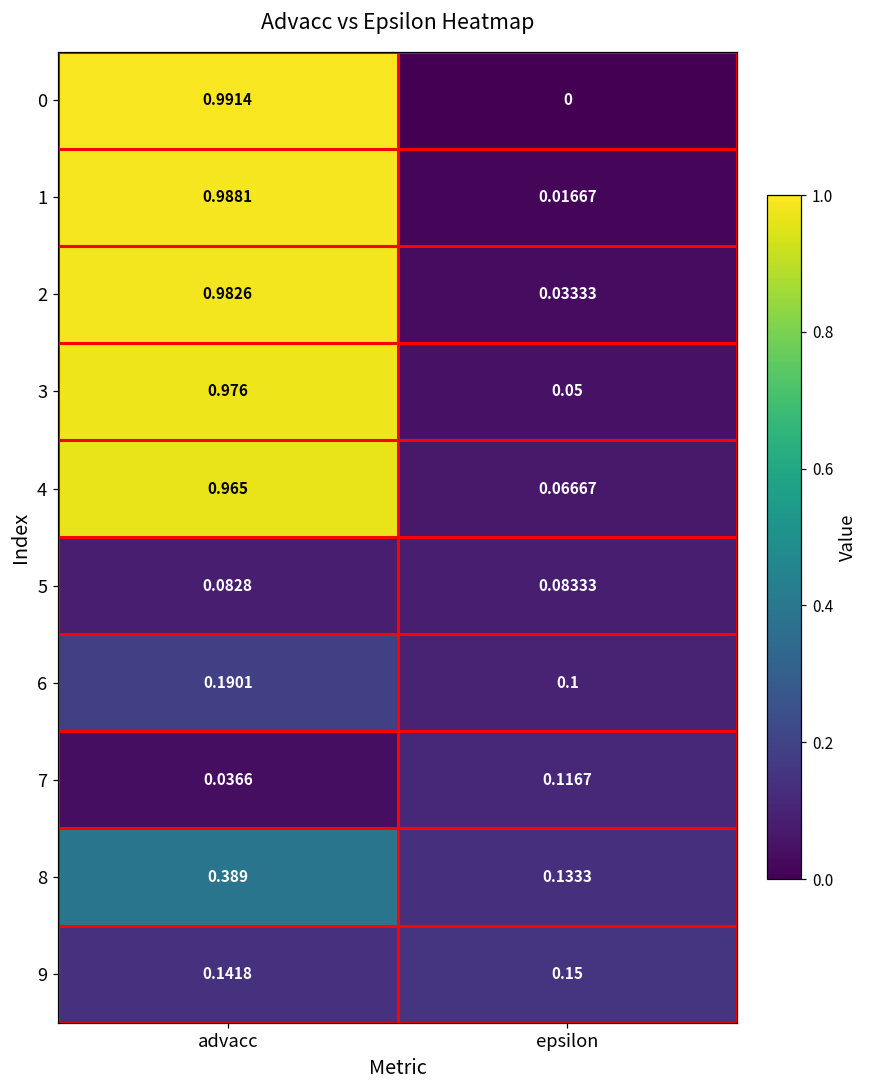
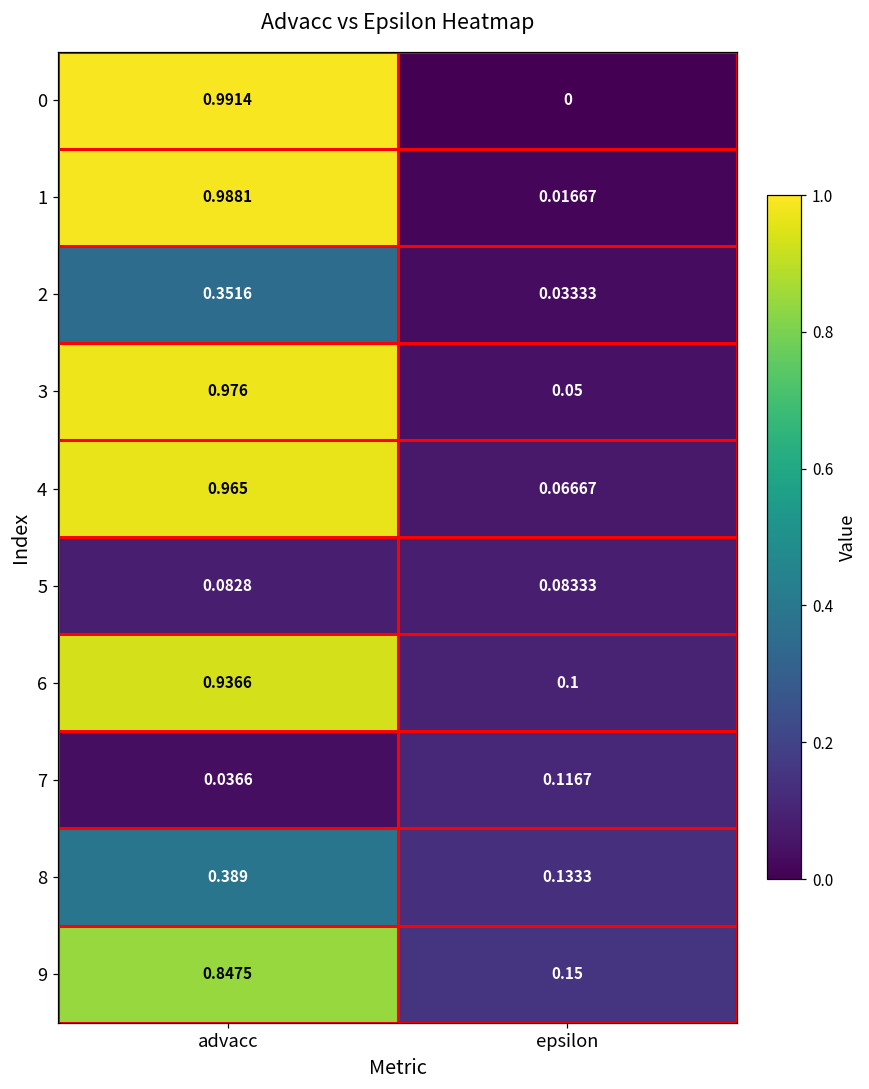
2, advacc: 0.9826 -> 0.3516
6, advacc: 0.1901 -> 0.9366
9, advacc: 0.1418 -> 0.8475
